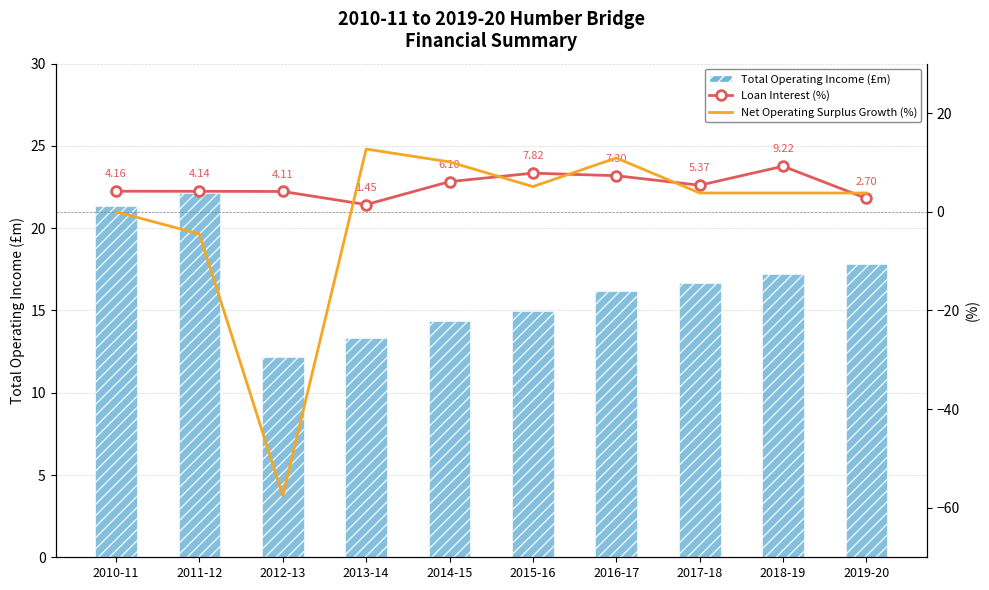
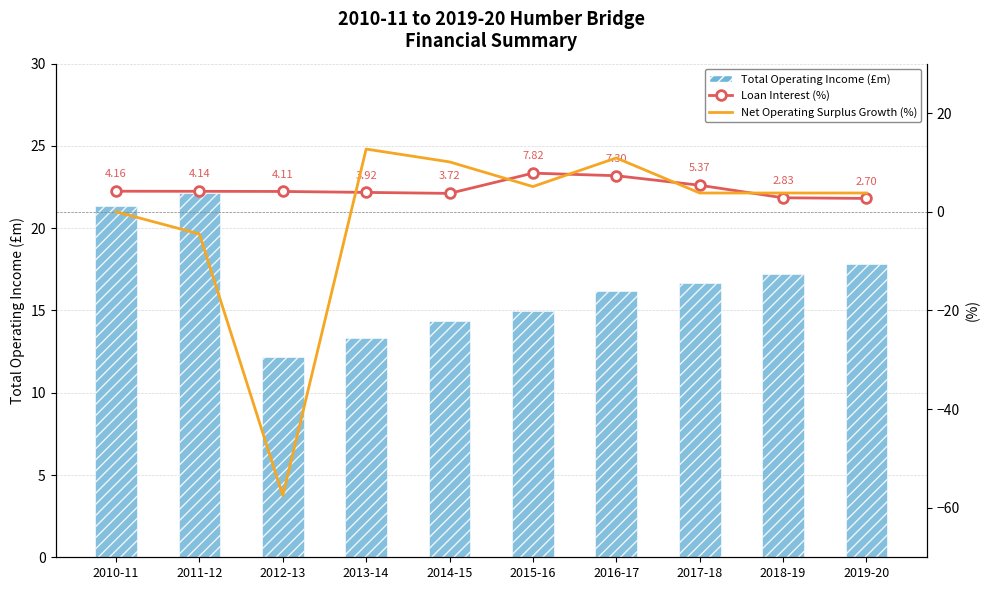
Loan Interest (%), 2013-14: 1.45 -> 3.92
Loan Interest (%), 2014-15: 6.10 -> 3.72
Loan Interest (%), 2018-19: 9.22 -> 2.83
